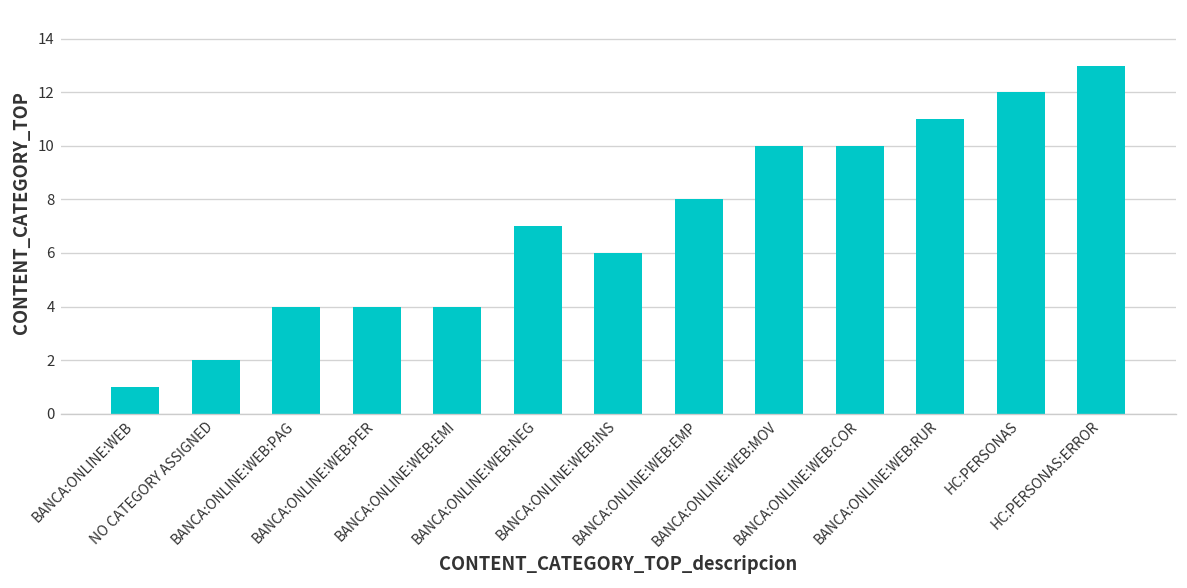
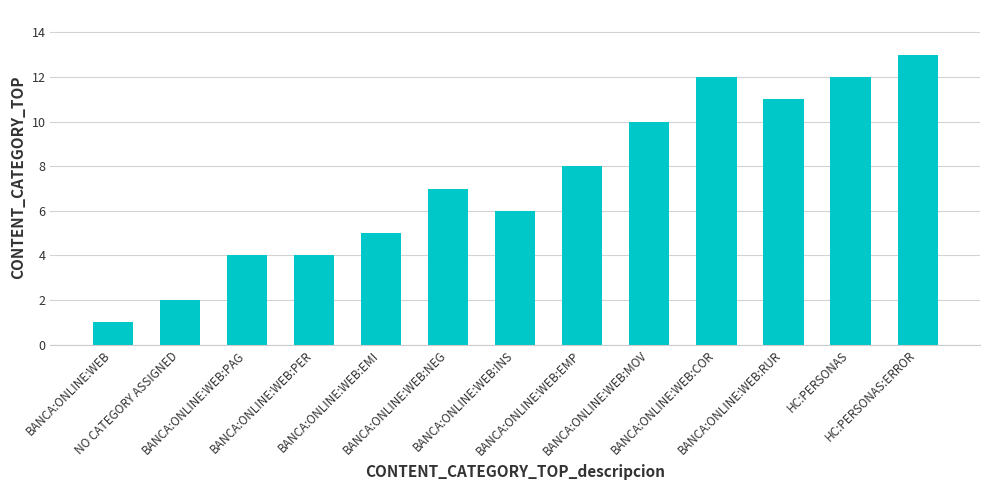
BANCA:ONLINE:WEB:EMI: 4 -> 5
BANCA:ONLINE:WEB:COR: 10 -> 12
